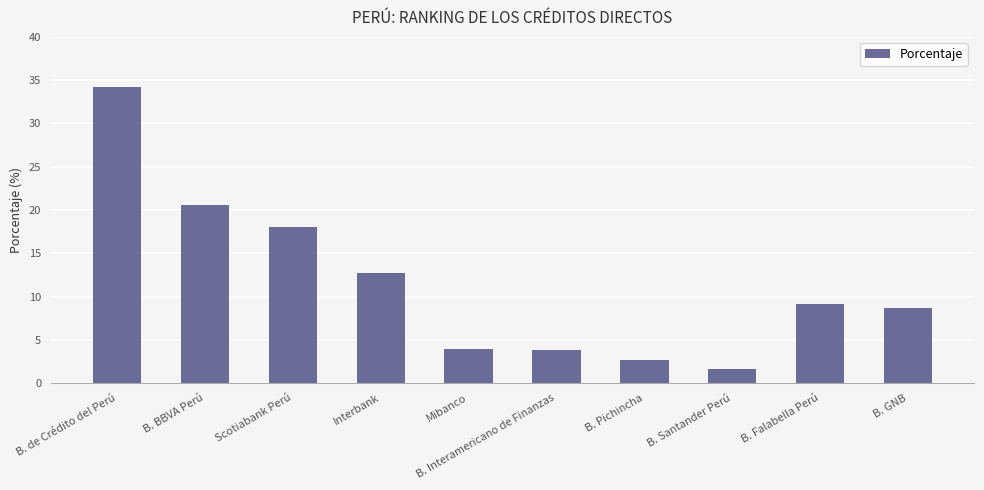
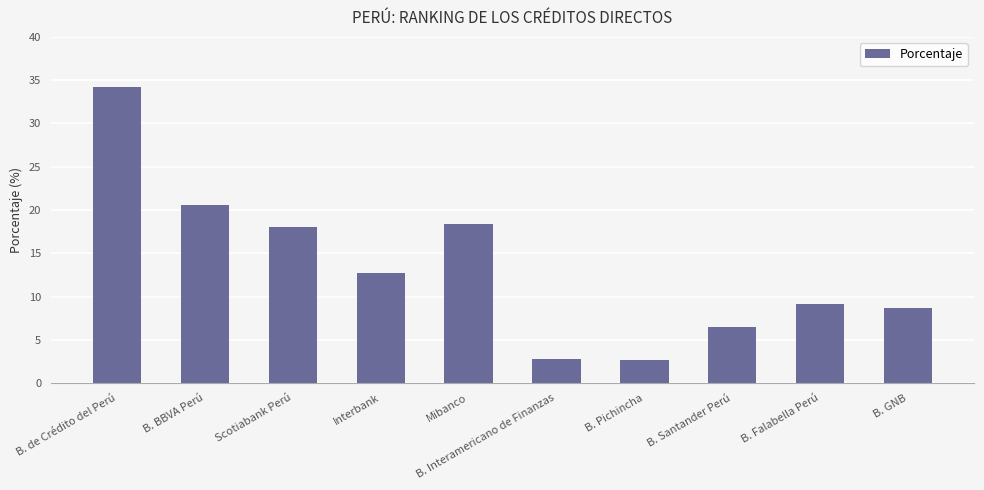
Mibanco: 4 -> 18
B. Interamericano de Finanzas: 4 -> 3
B. Santander Perú: 2 -> 6
